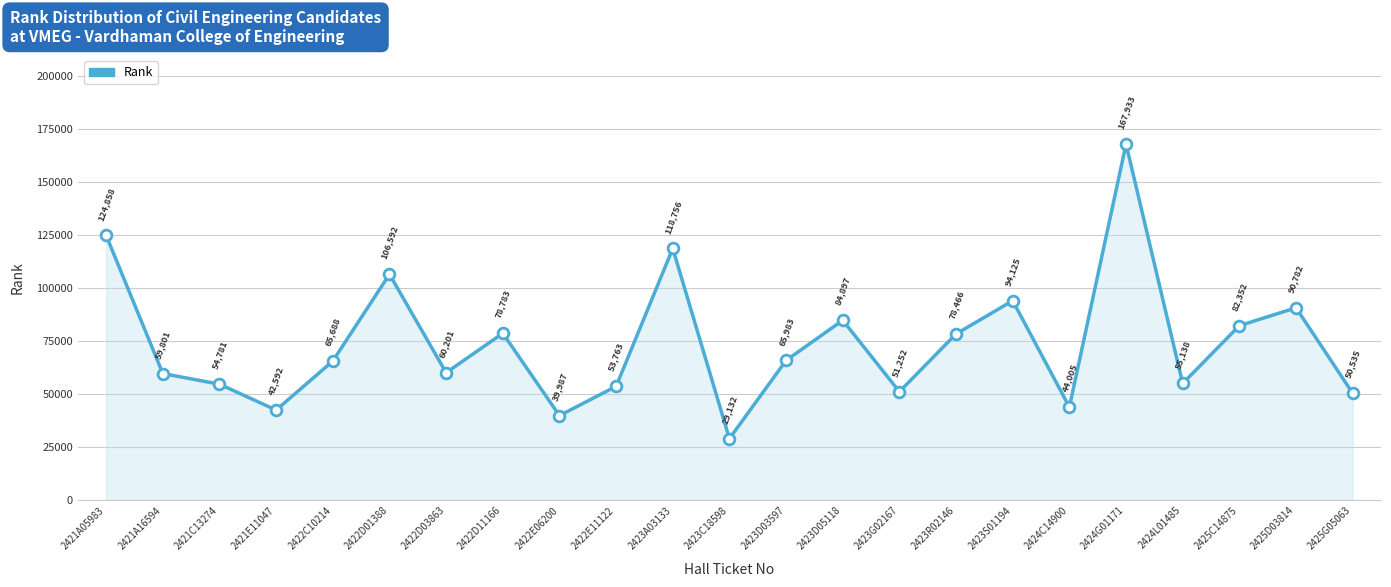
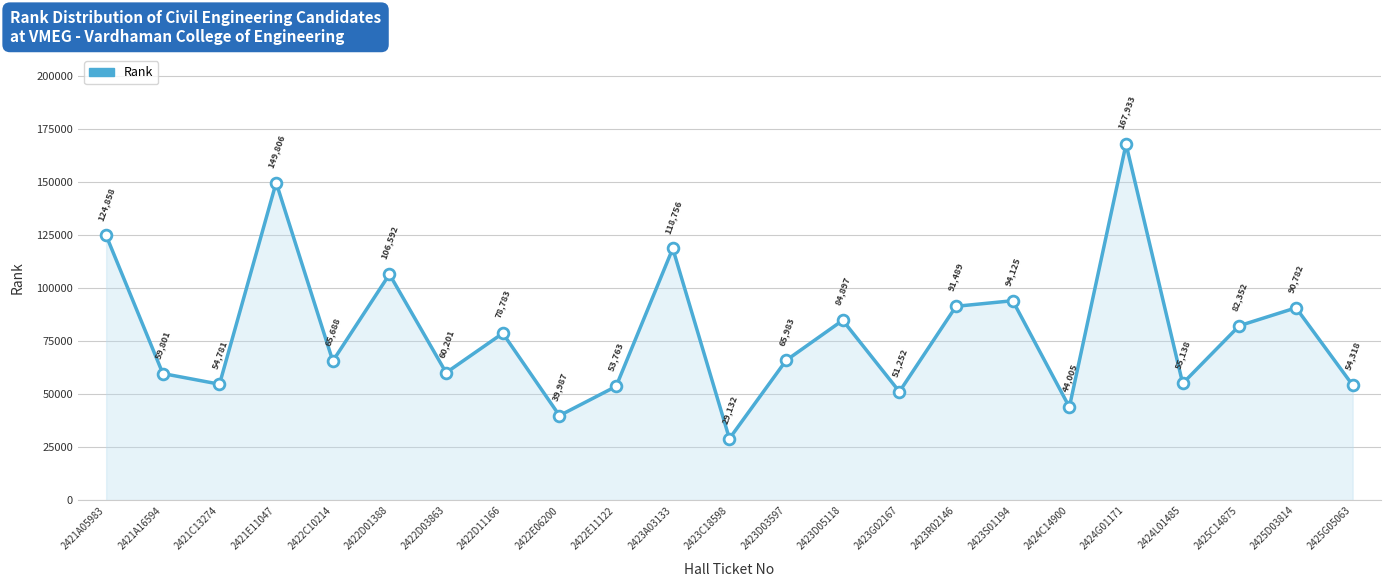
2421E11047: 42,592 -> 149,806
2423R02146: 78,466 -> 91,489
2425G05063: 50,535 -> 54,318
